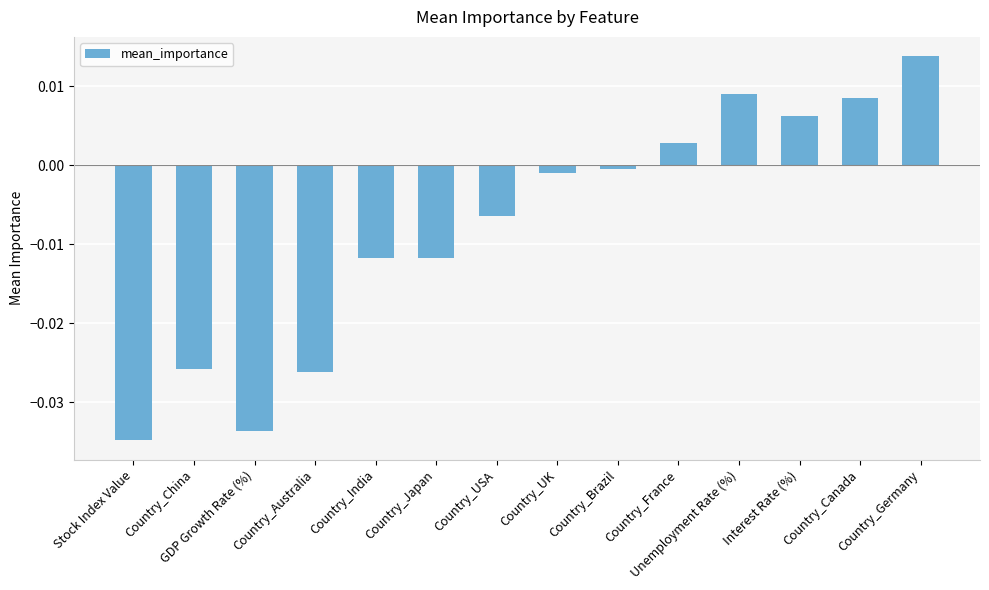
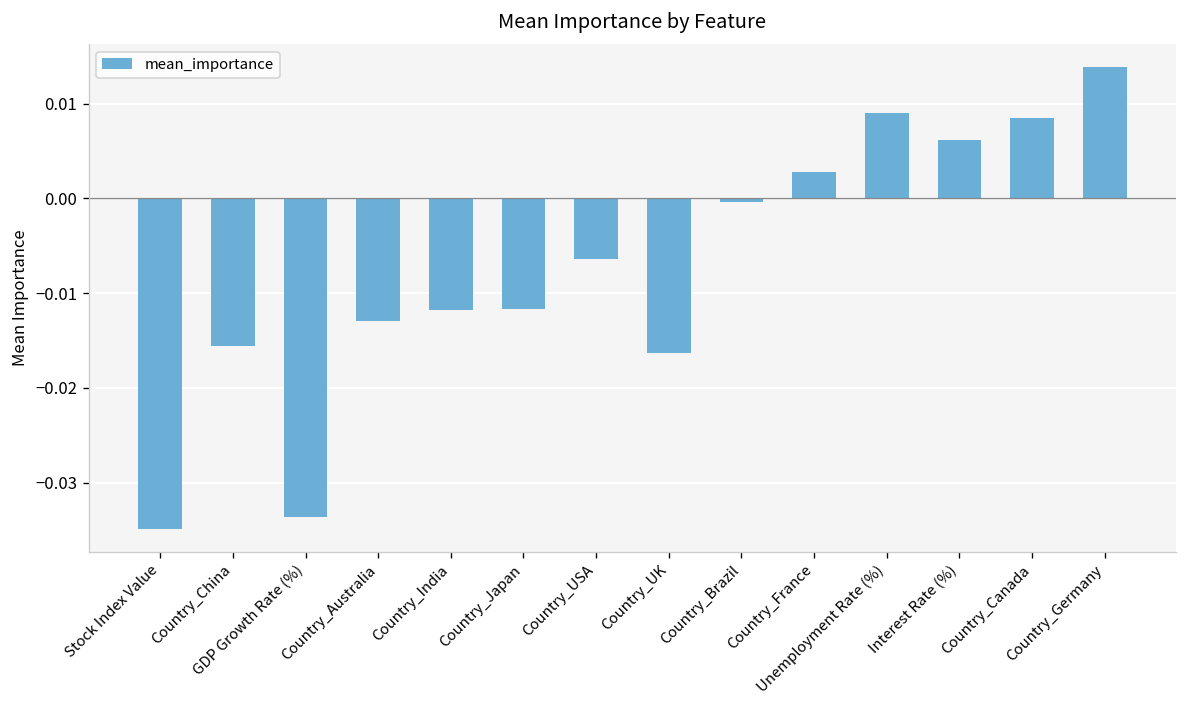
Country_China: -0.026 -> -0.016
Country_Australia: -0.026 -> -0.013
Country_UK: -0.001 -> -0.016
